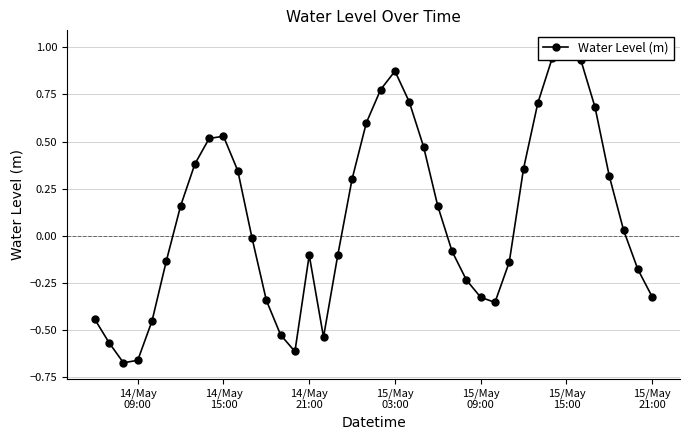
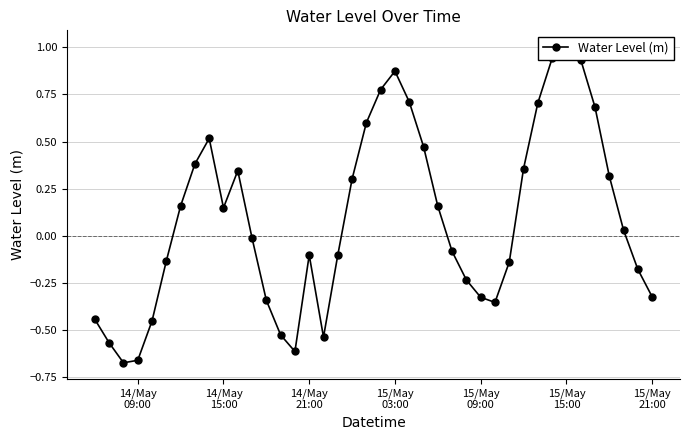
14/May 15:00: 0.53 -> 0.15
